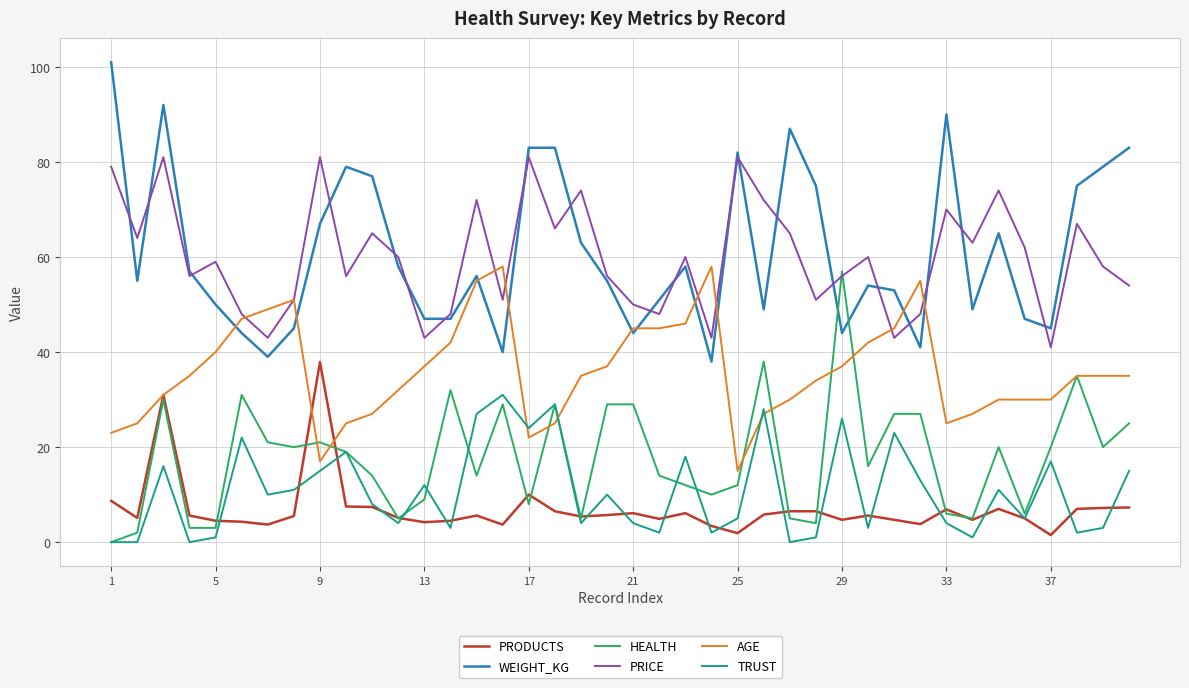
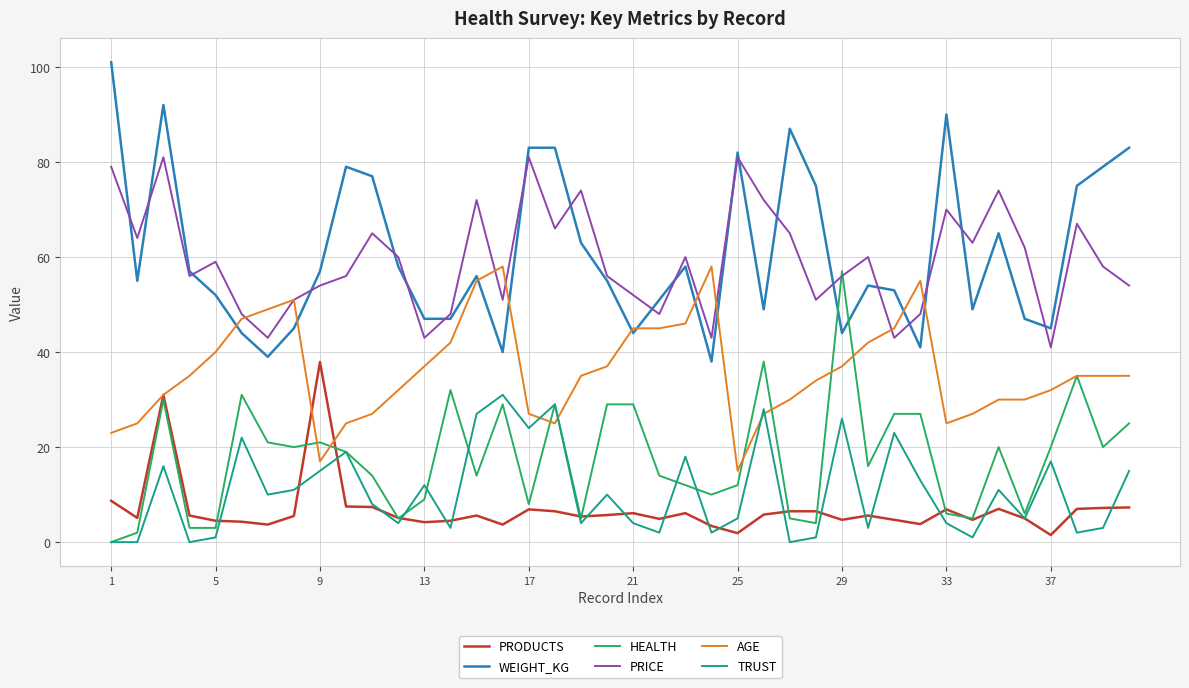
WEIGHT_KG, 5: 50 -> 52
WEIGHT_KG, 9: 67 -> 57
PRICE, 9: 81 -> 54
PRODUCTS, 17: 10 -> 7
AGE, 17: 22 -> 27
PRICE, 21: 50 -> 52
AGE, 37: 30 -> 32
